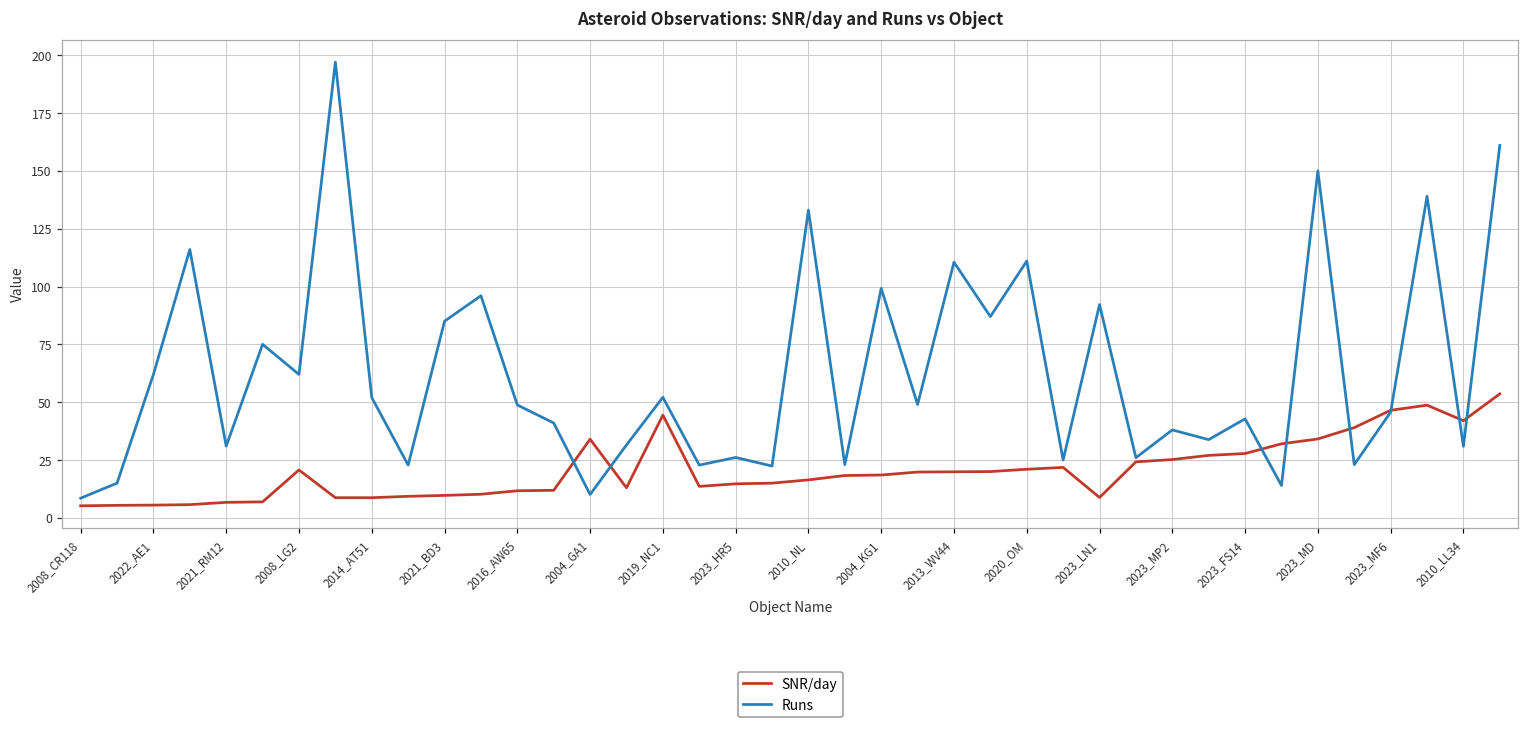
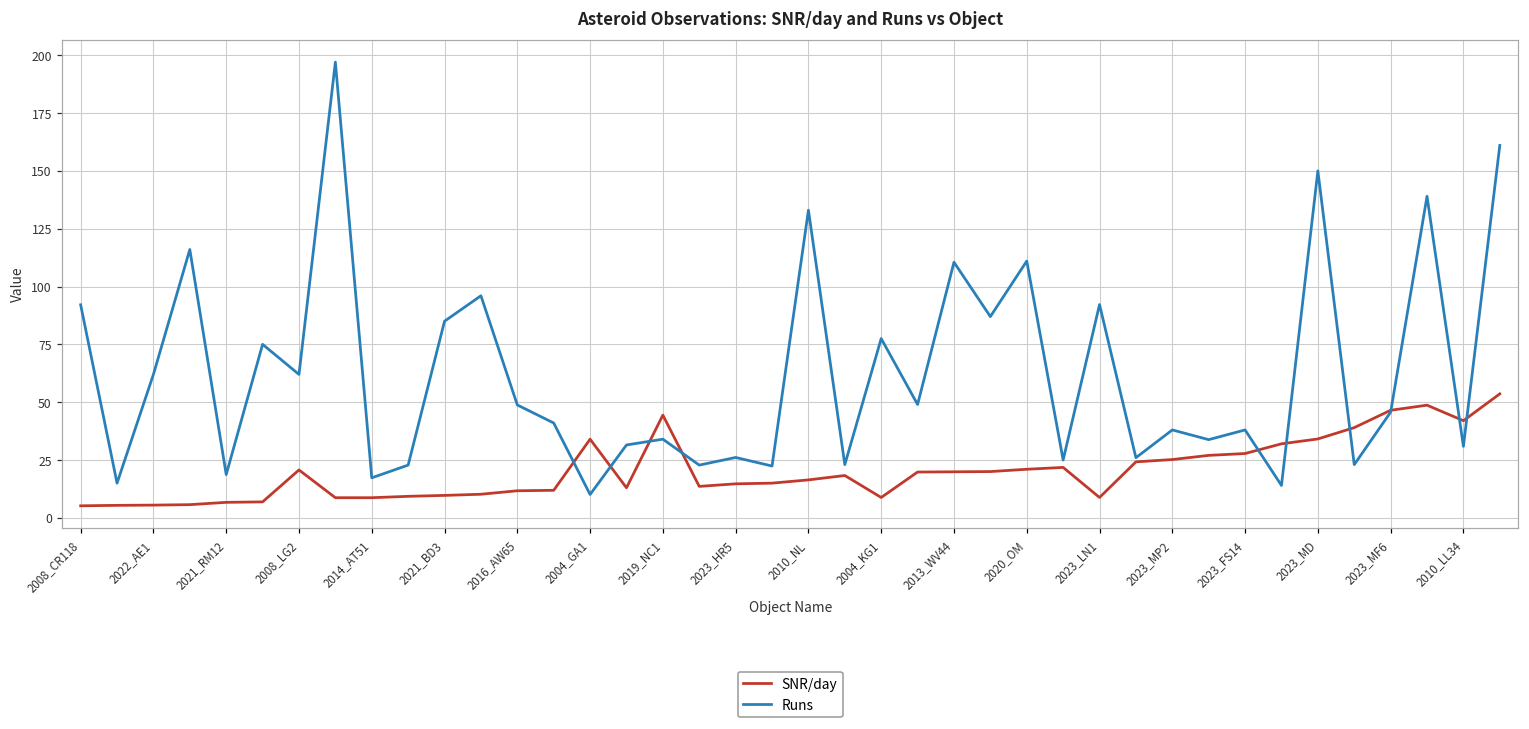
Runs, 2008_CR118: 9 -> 92
Runs, 2021_RM12: 31 -> 19
Runs, 2014_AT51: 52 -> 17
Runs, 2019_NC1: 52 -> 34
SNR/day, 2004_KG1: 19 -> 9
Runs, 2004_KG1: 99 -> 78
Runs, 2023_FS14: 43 -> 38
